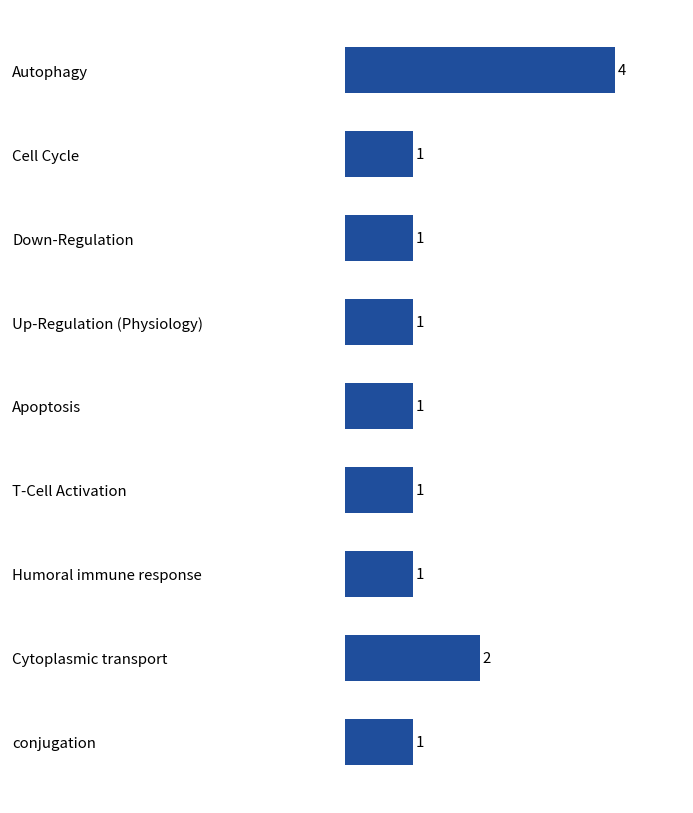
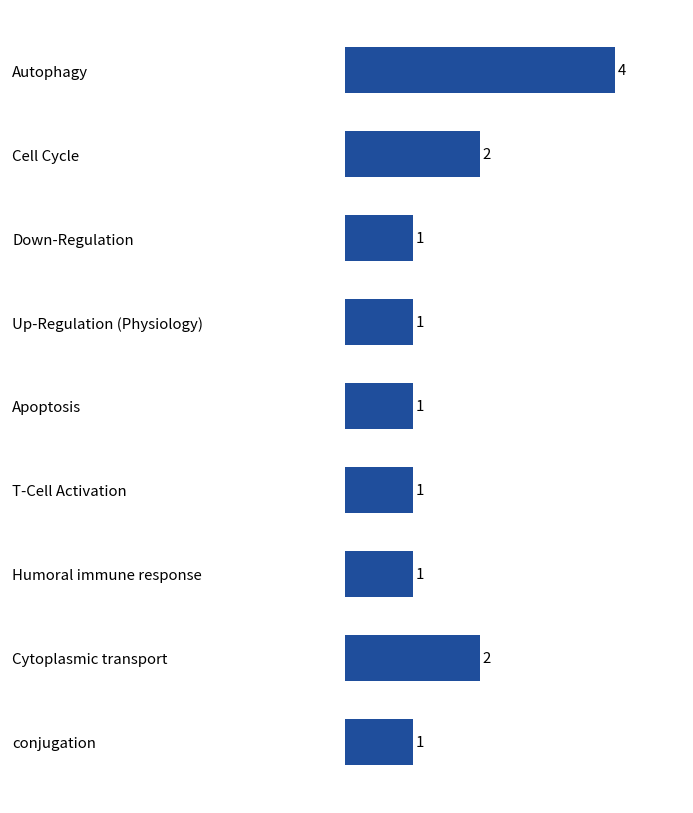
Cell Cycle: 1 -> 2
